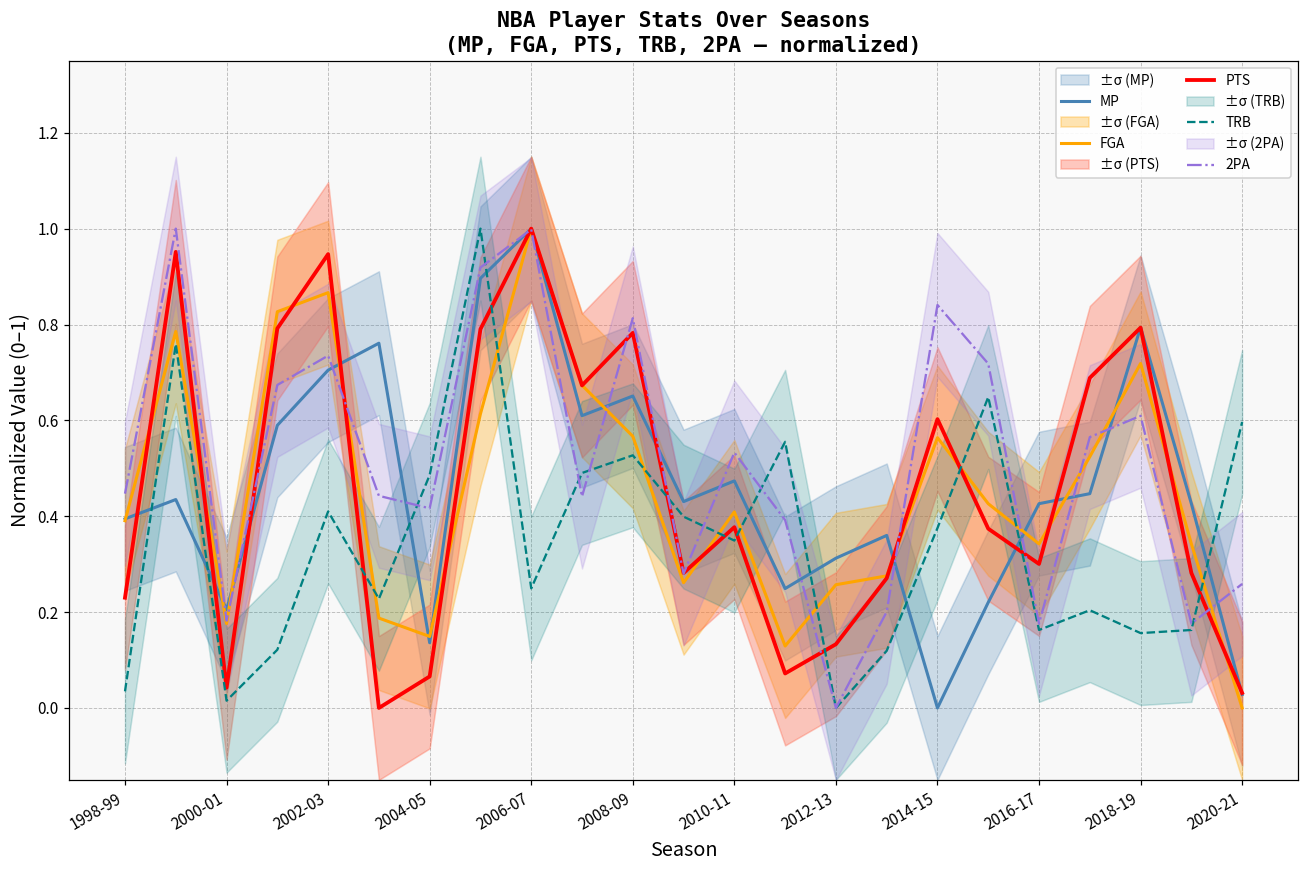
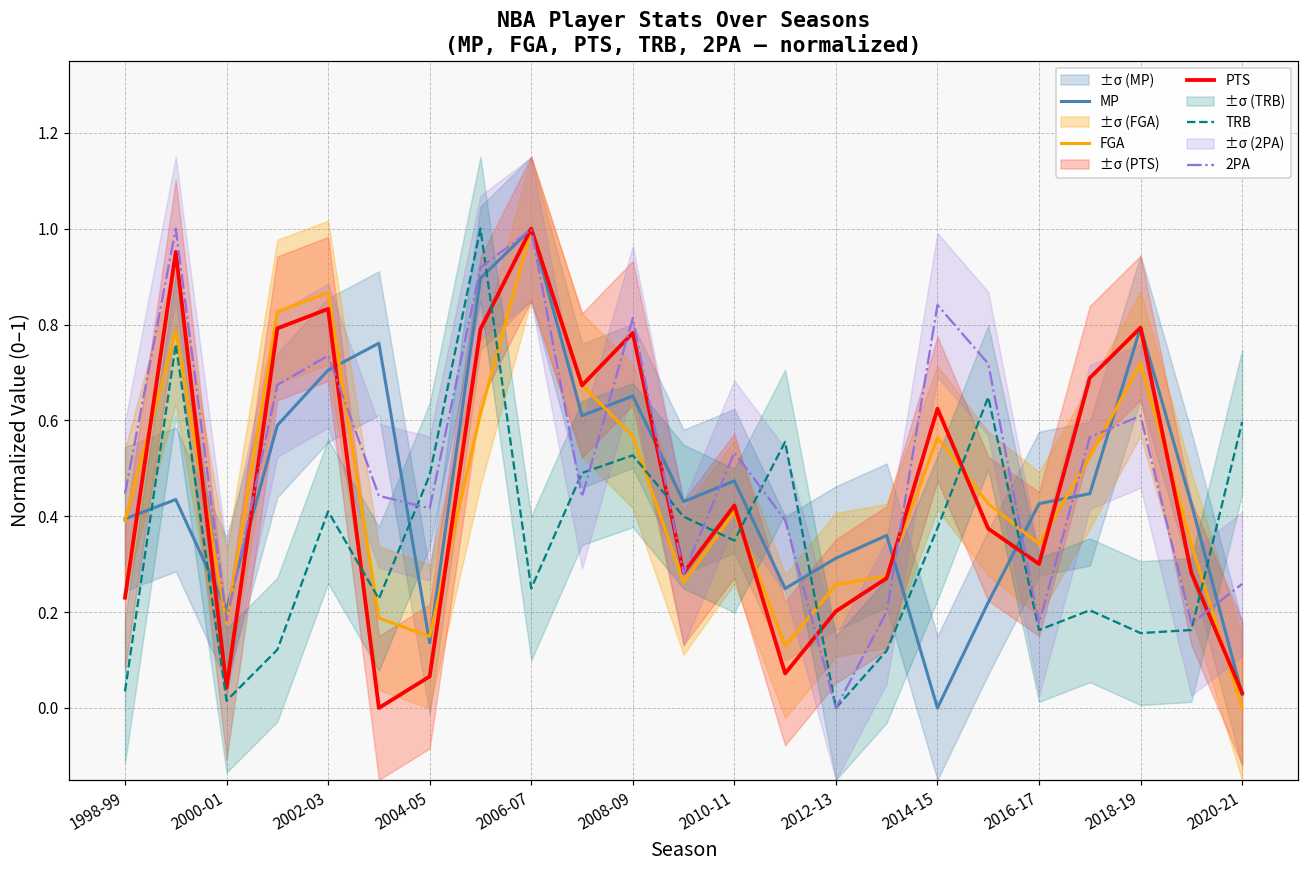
PTS, 2002-03: 0.95 -> 0.83
PTS, 2010-11: 0.38 -> 0.42
PTS, 2012-13: 0.13 -> 0.20
PTS, 2014-15: 0.60 -> 0.62
